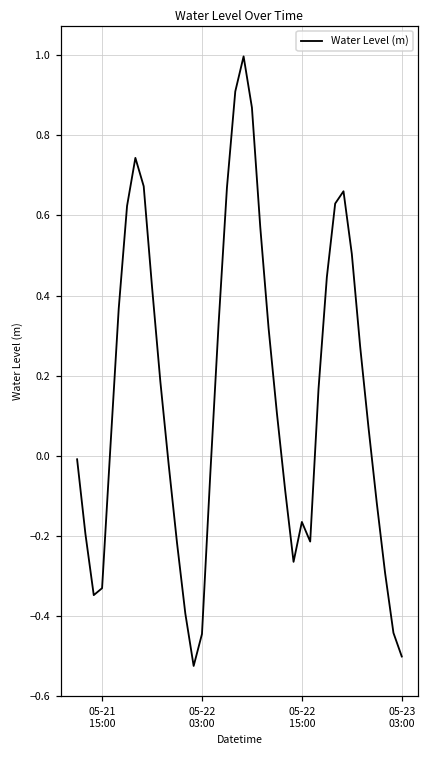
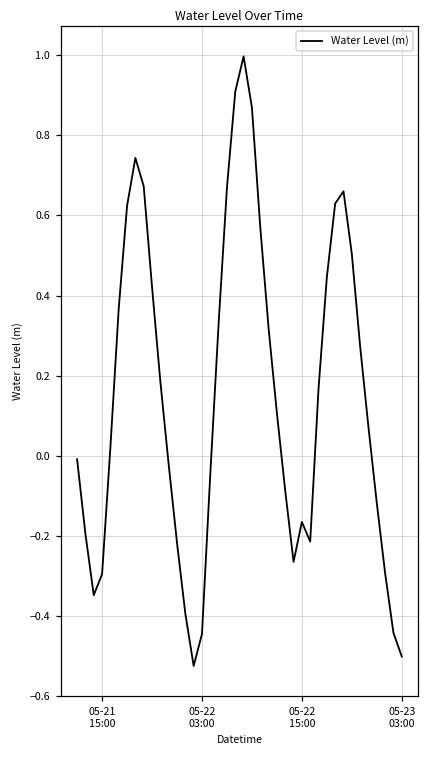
05-21 15:00: -0.33 -> -0.30
